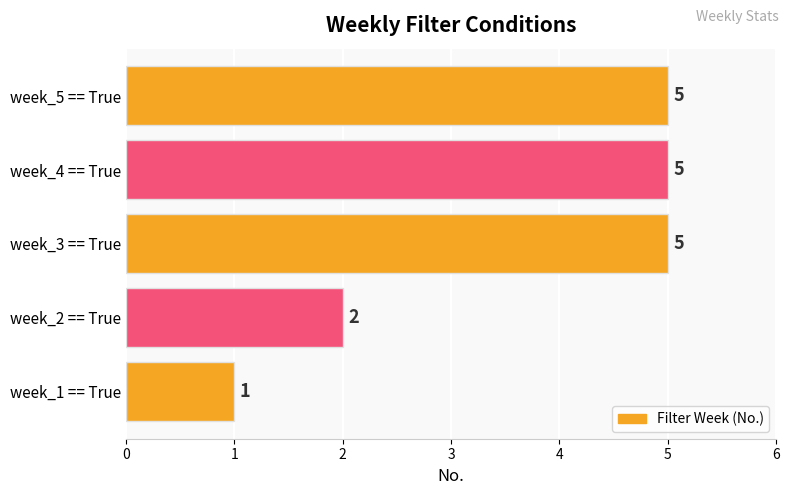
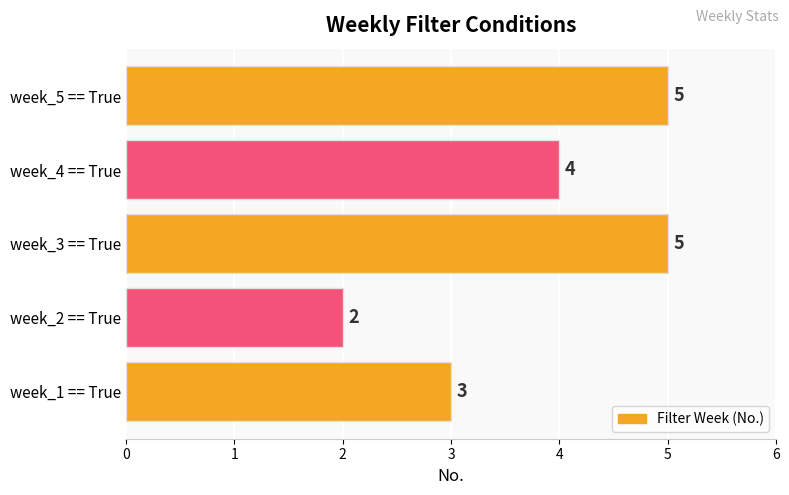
week_4 == True: 5 -> 4
week_1 == True: 1 -> 3
